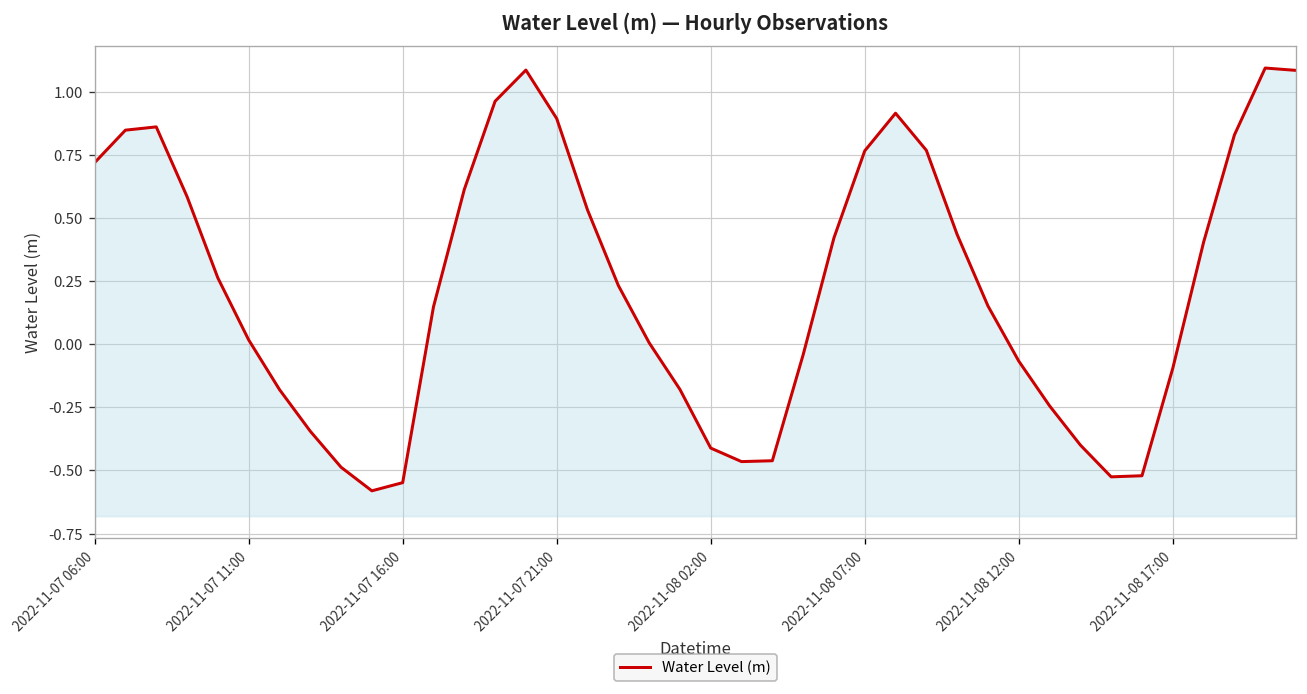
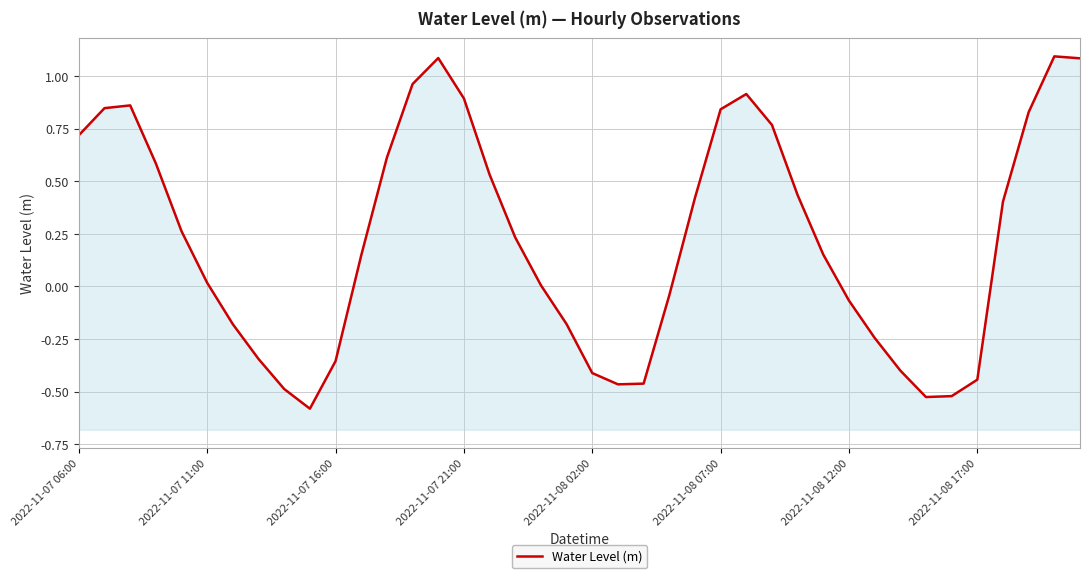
2022-11-07 16:00: -0.55 -> -0.35
2022-11-08 07:00: 0.77 -> 0.84
2022-11-08 17:00: -0.10 -> -0.44
